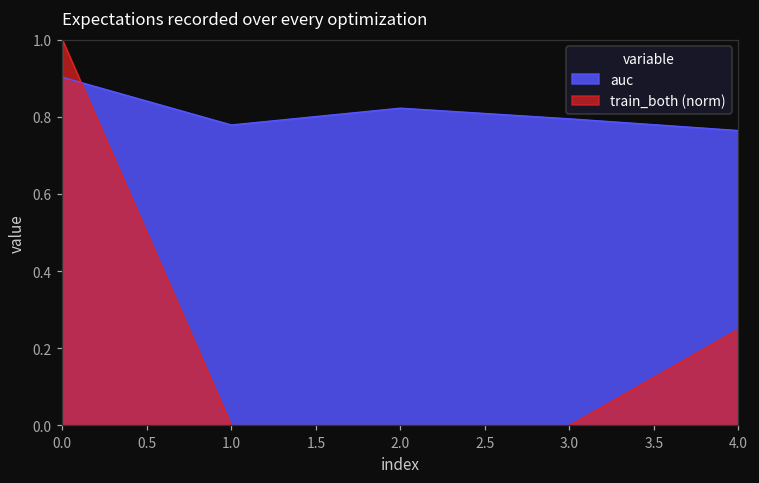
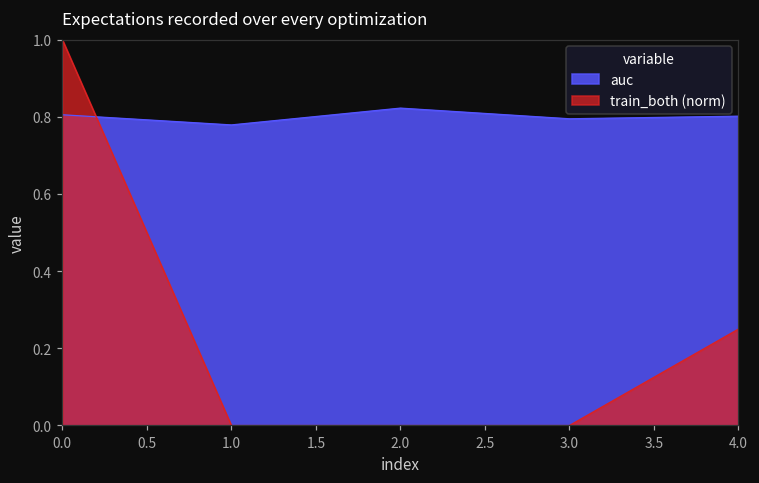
auc, 0.0: 0.90 -> 0.81
auc, 4.0: 0.76 -> 0.80
